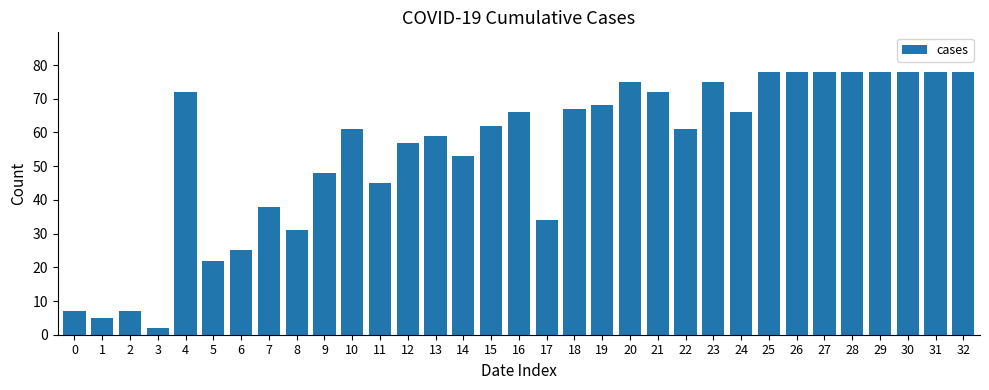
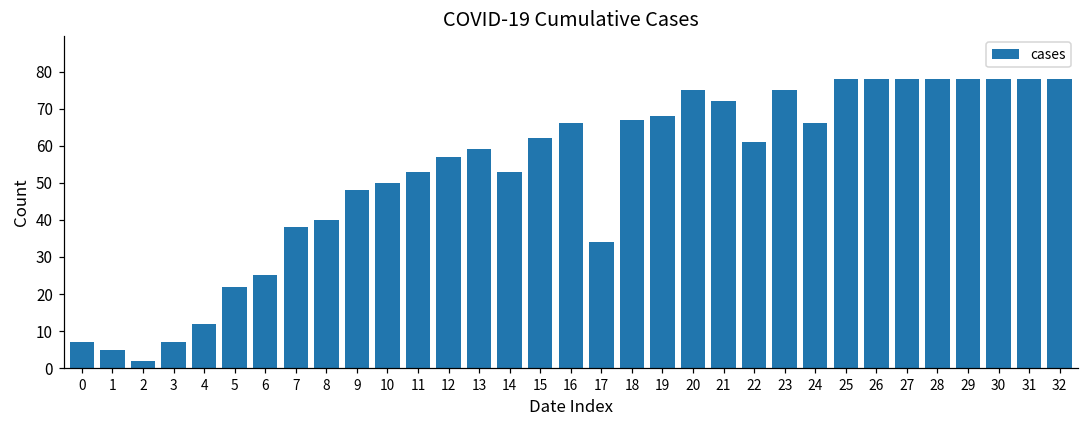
2: 7 -> 2
3: 2 -> 7
4: 72 -> 12
8: 31 -> 40
10: 61 -> 50
11: 45 -> 53
